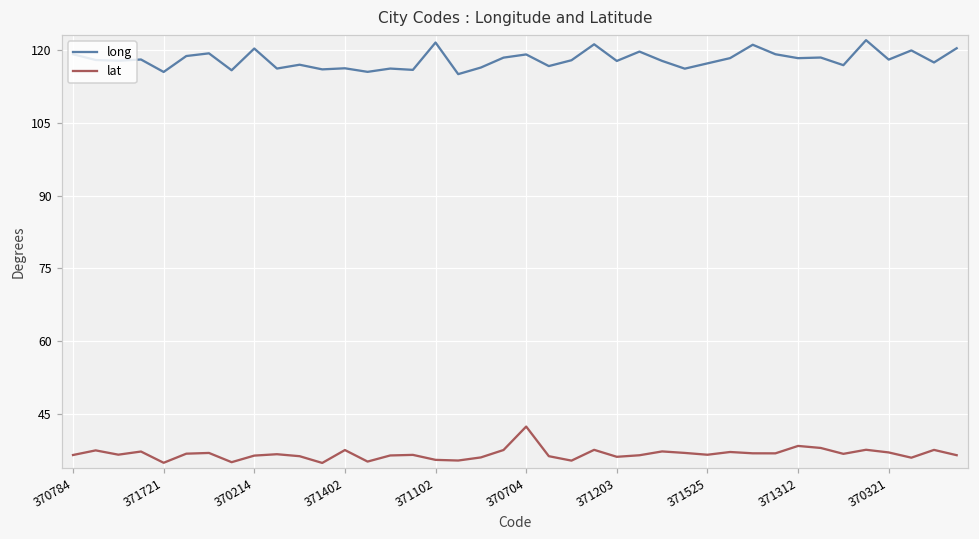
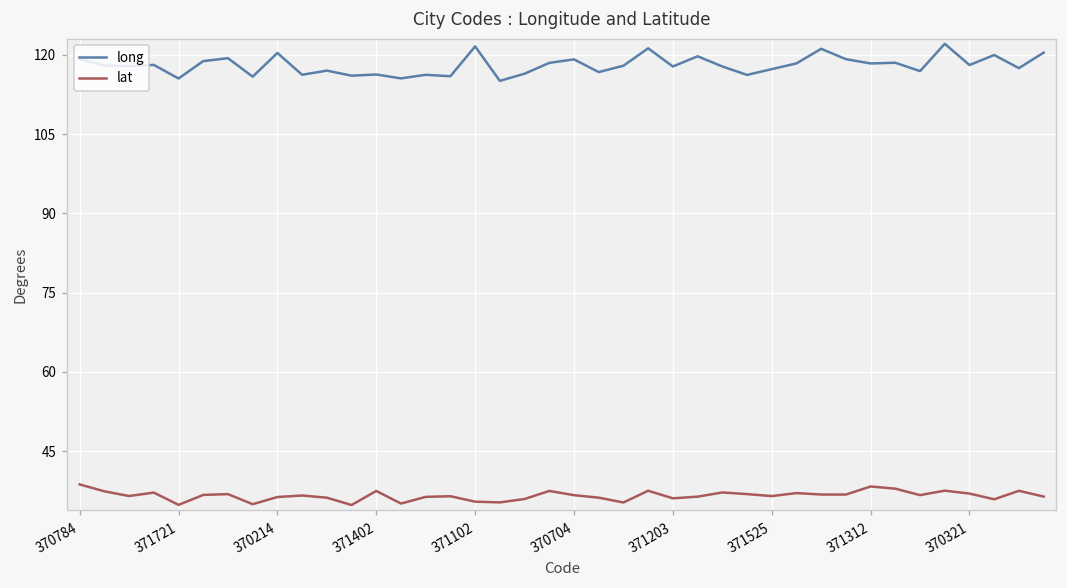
lat, 370784: 36 -> 39
lat, 370704: 42 -> 37
